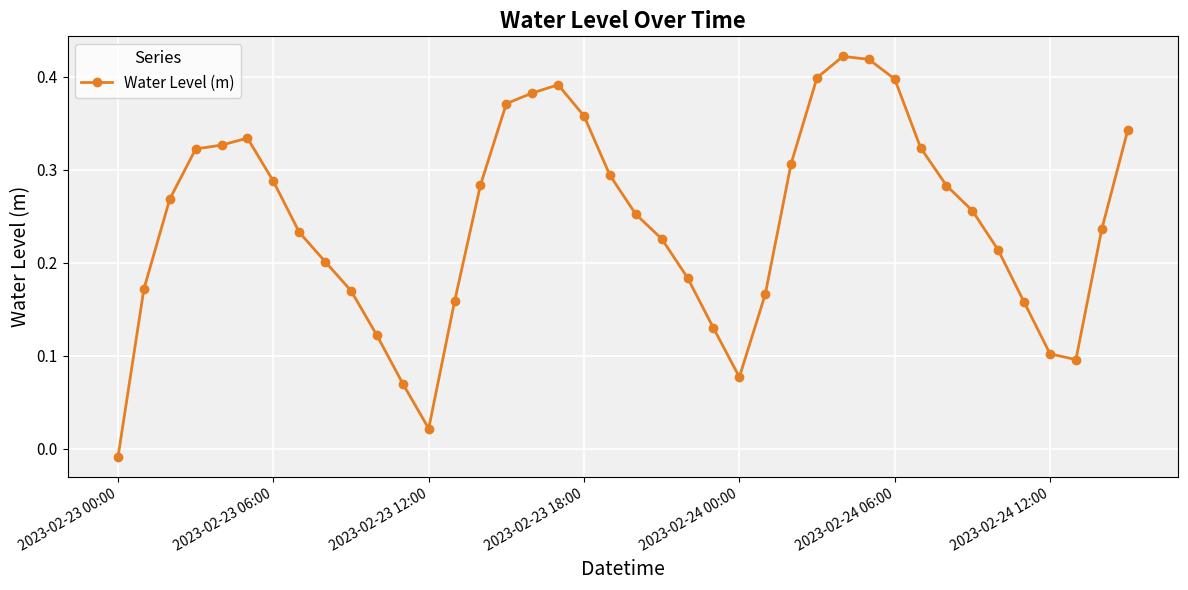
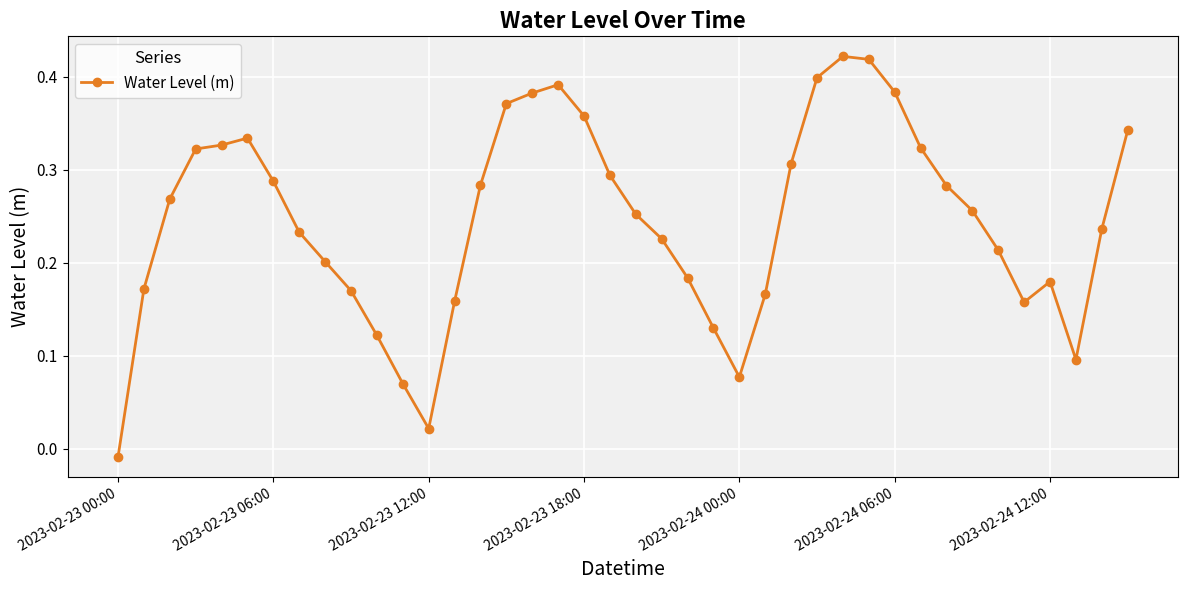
2023-02-24 06:00: 0.40 -> 0.38
2023-02-24 12:00: 0.10 -> 0.18
